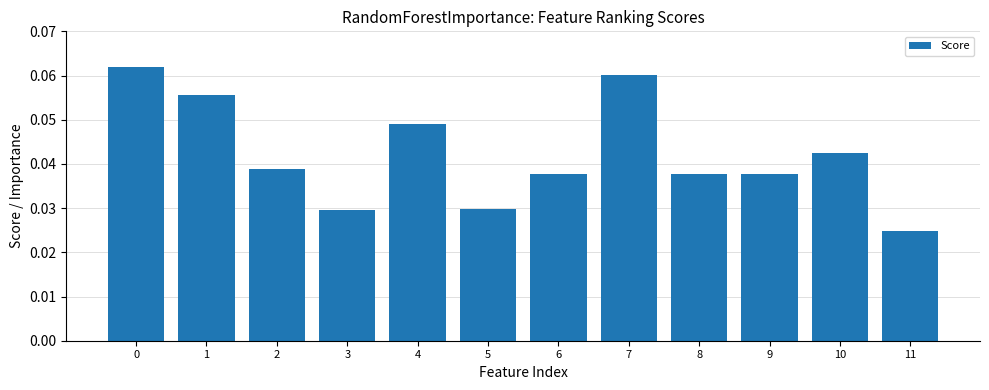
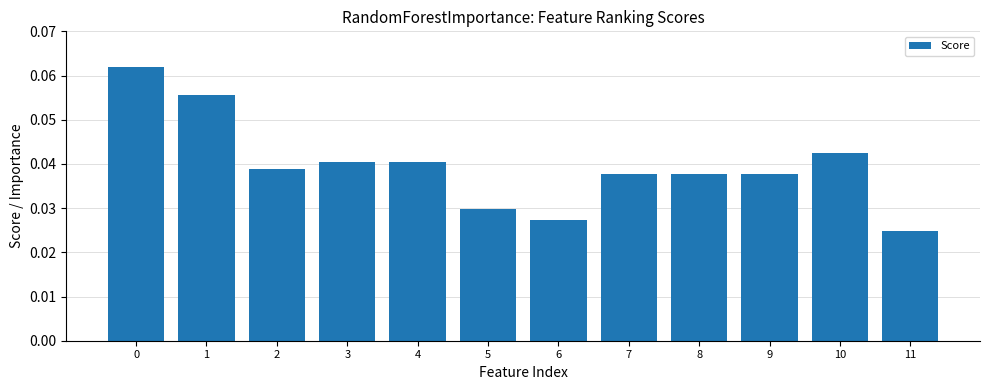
3: 0.029 -> 0.040
4: 0.049 -> 0.040
6: 0.038 -> 0.027
7: 0.060 -> 0.038
